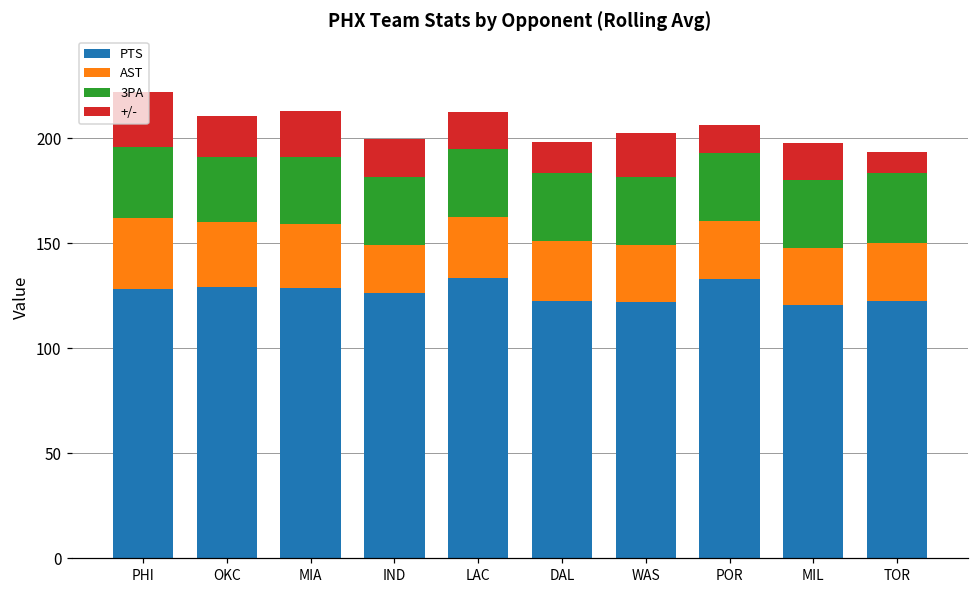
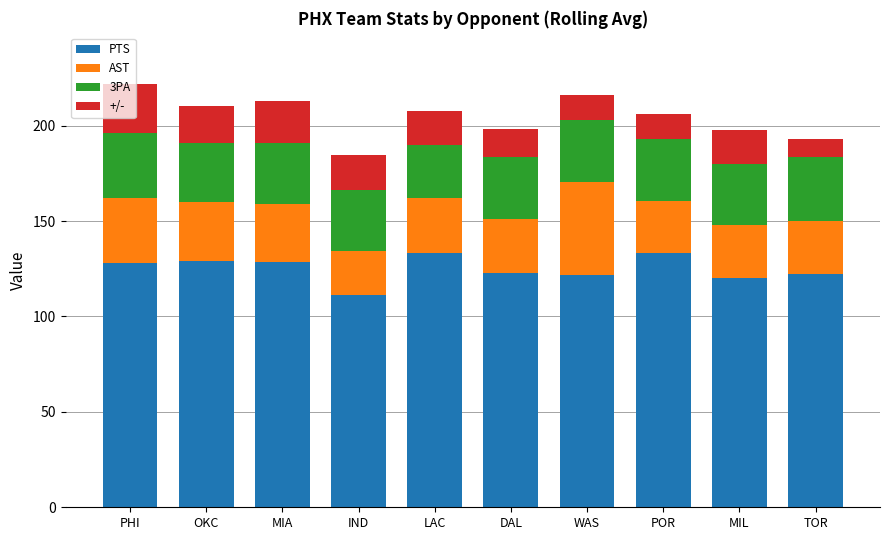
PTS, IND: 126 -> 111
3PA, LAC: 32 -> 28
AST, WAS: 27 -> 49
+/-, WAS: 21 -> 13
